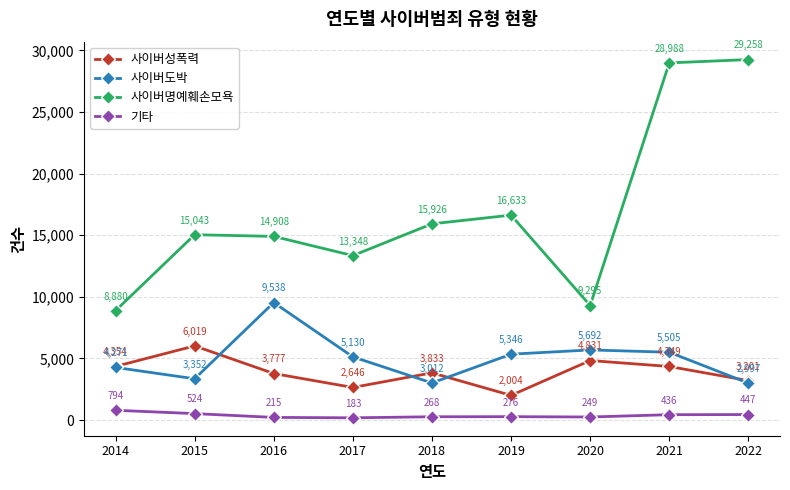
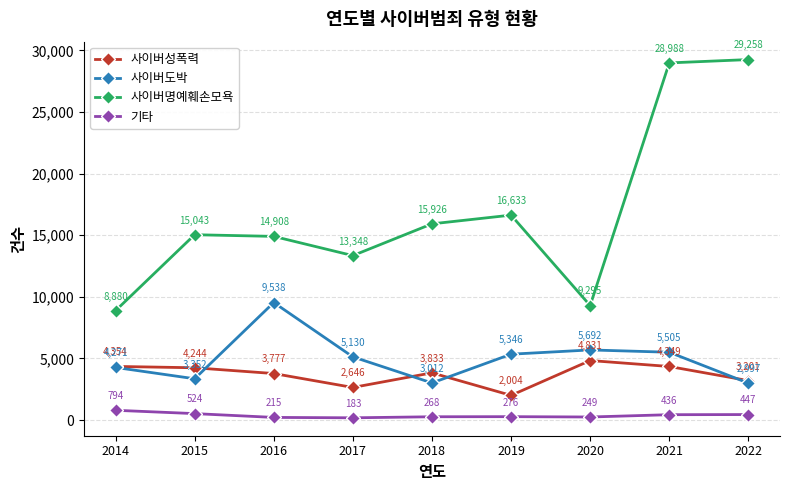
사이버성폭력, 2015: 6,019 -> 4,244
